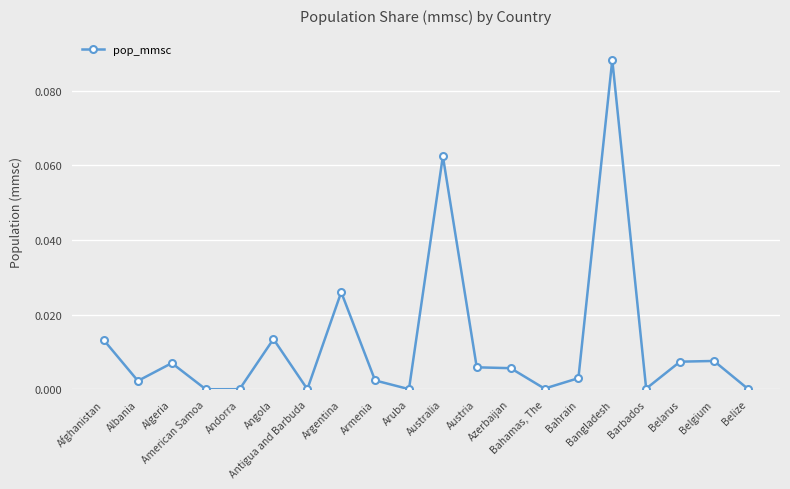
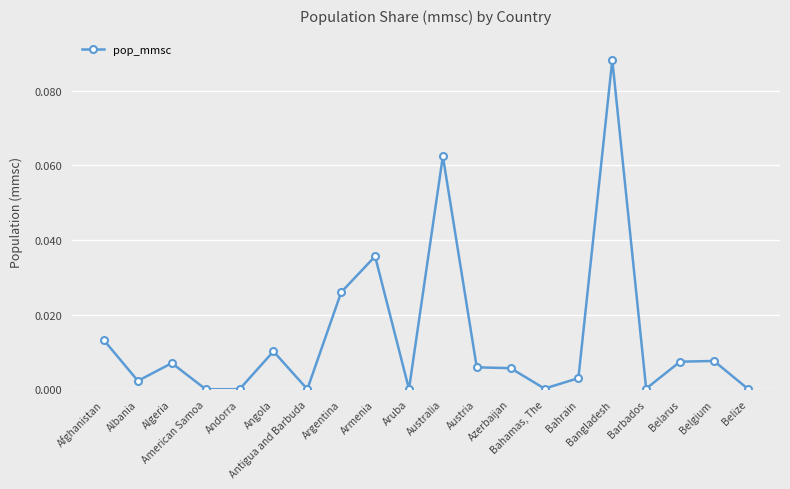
Angola: 0.013 -> 0.010
Armenia: 0.002 -> 0.036
